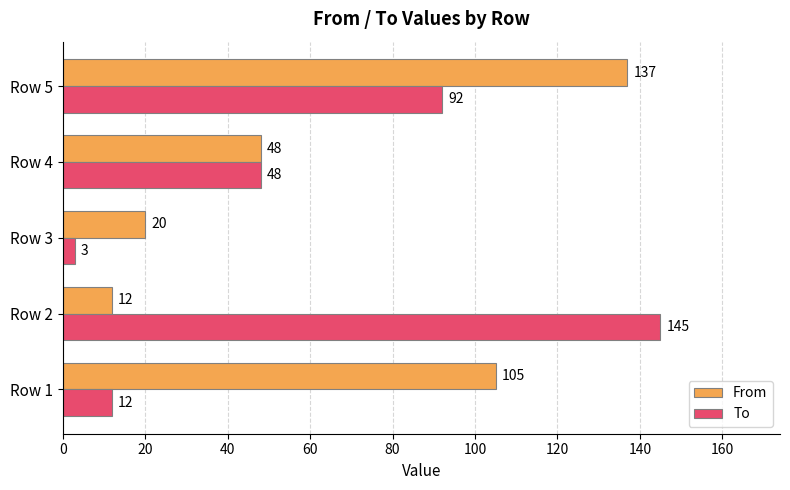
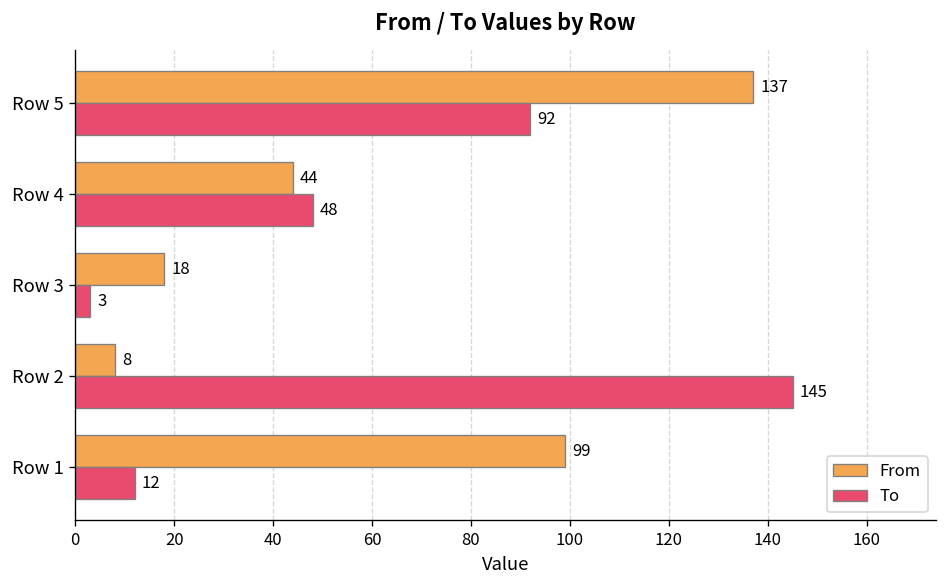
From, Row 4: 48 -> 44
From, Row 3: 20 -> 18
From, Row 2: 12 -> 8
From, Row 1: 105 -> 99
